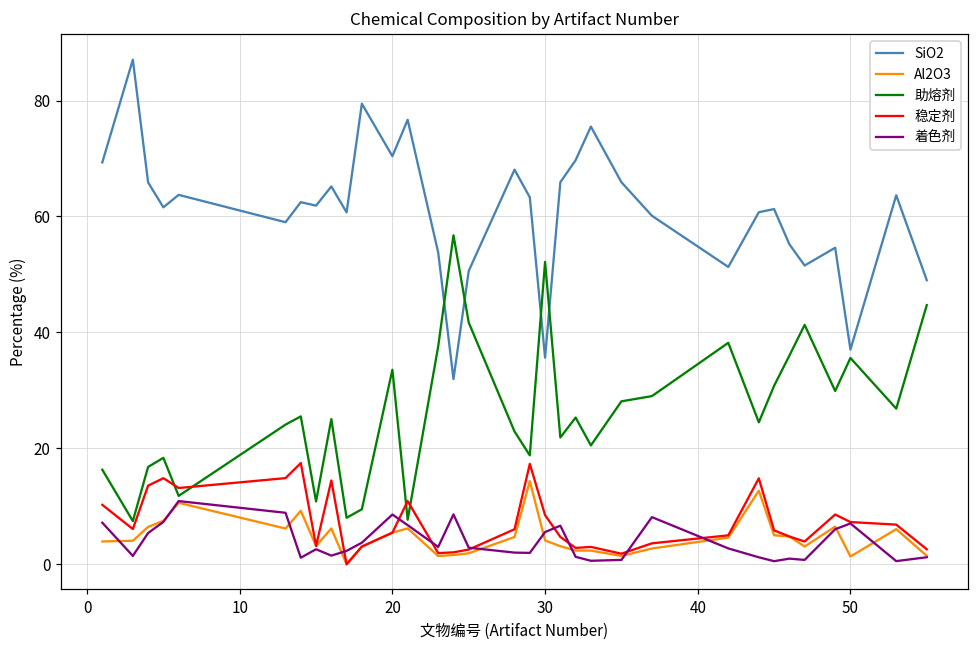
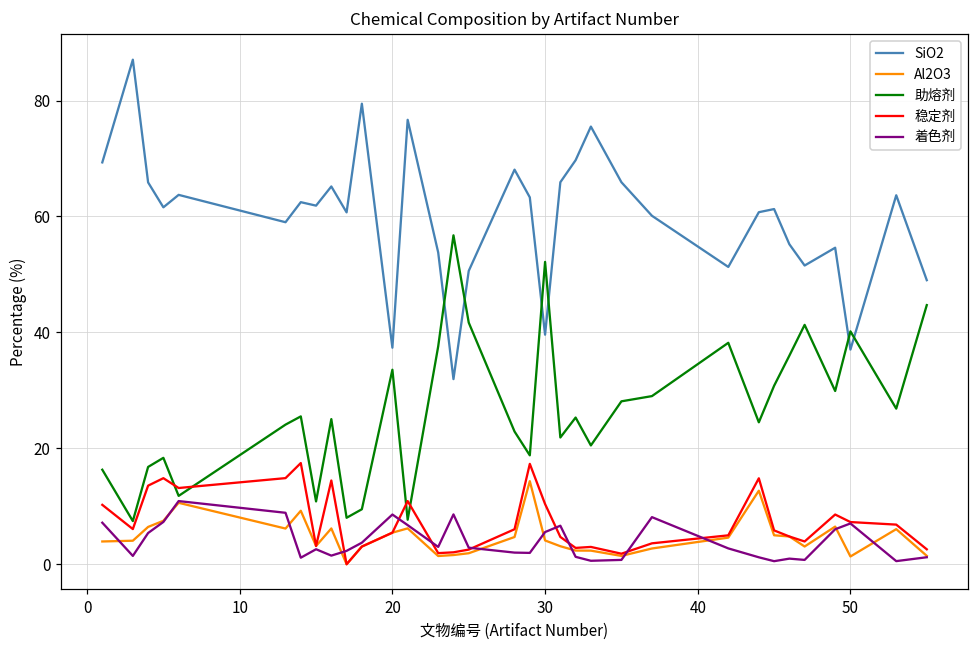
SiO2, 20: 70 -> 37
SiO2, 30: 36 -> 40
稳定剂, 30: 8 -> 10
助熔剂, 50: 36 -> 40
